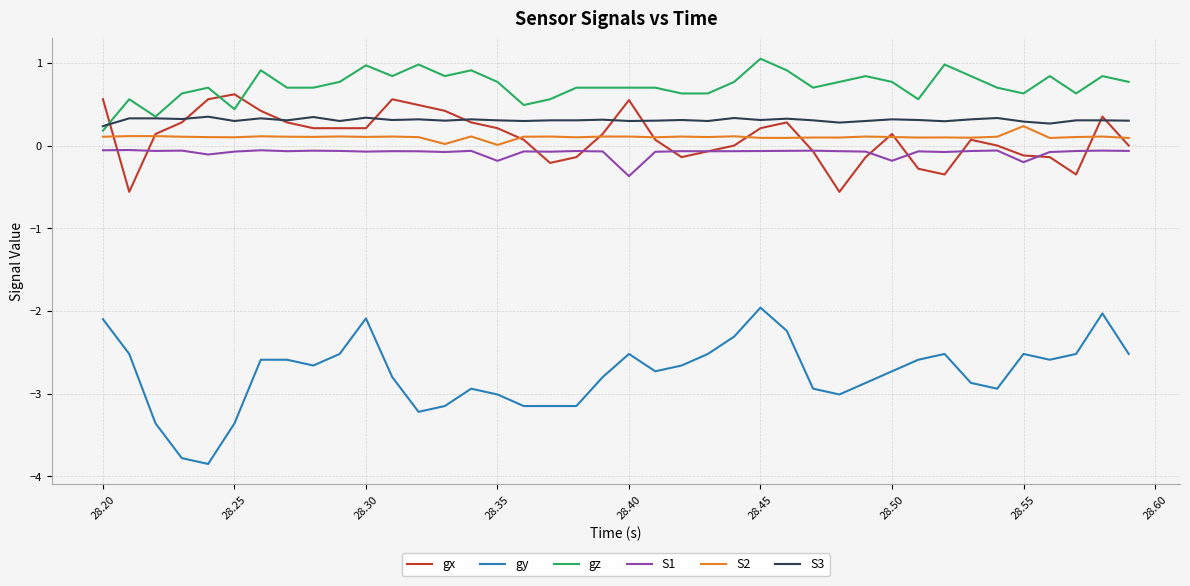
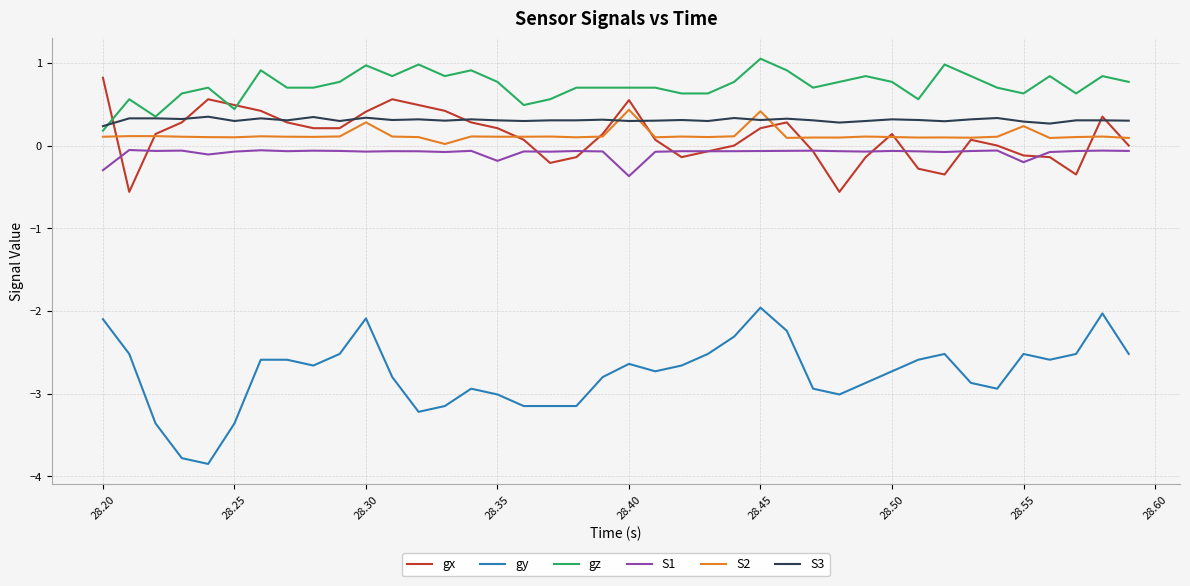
gx, 28.20: 0.6 -> 0.8
S1, 28.20: -0.1 -> -0.3
gx, 28.25: 0.6 -> 0.5
gx, 28.30: 0.2 -> 0.4
S2, 28.30: 0.1 -> 0.3
S2, 28.35: 0.0 -> 0.1
gy, 28.40: -2.5 -> -2.6
S2, 28.40: 0.1 -> 0.4
S2, 28.45: 0.1 -> 0.4
S1, 28.50: -0.2 -> -0.1
